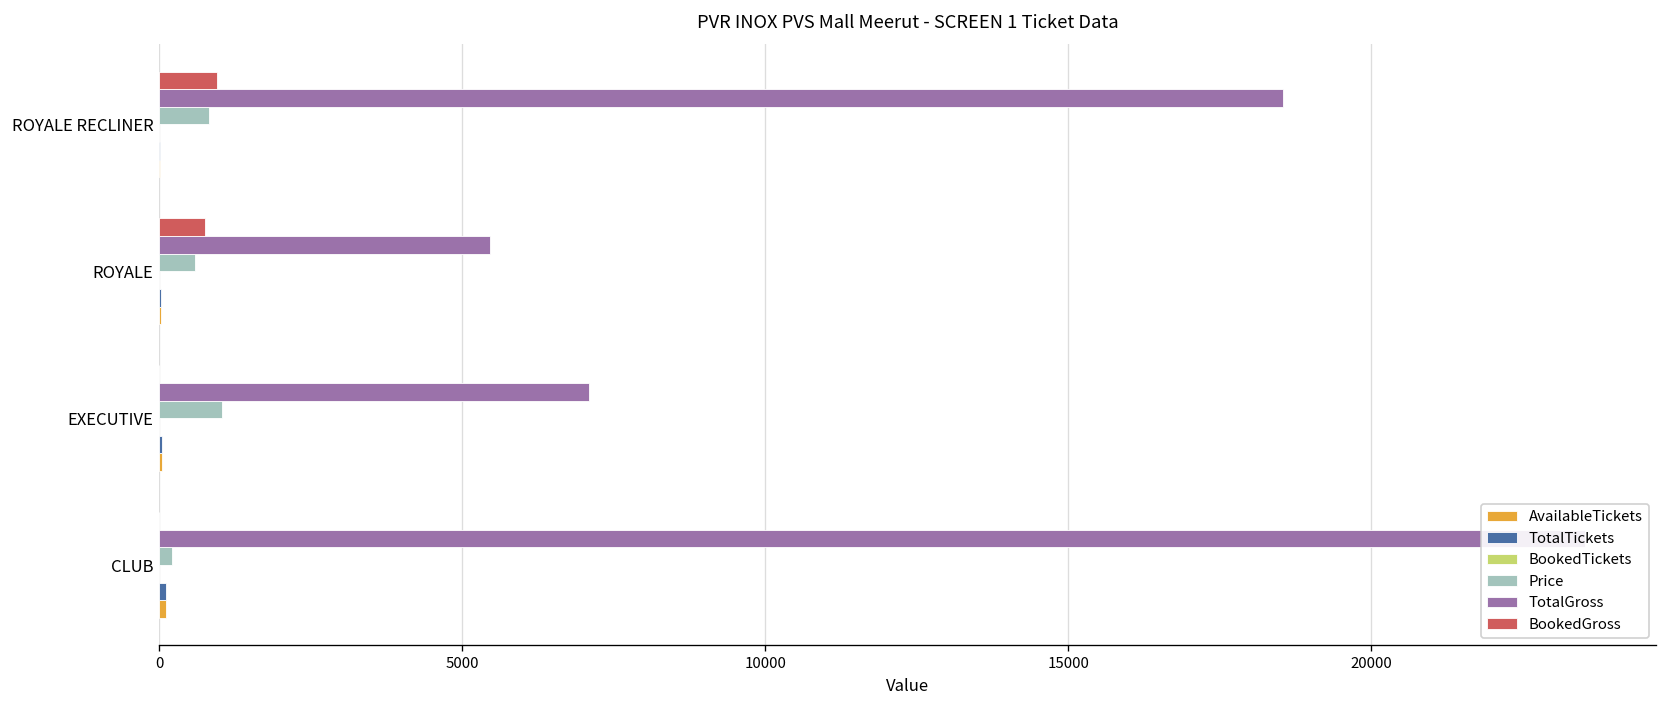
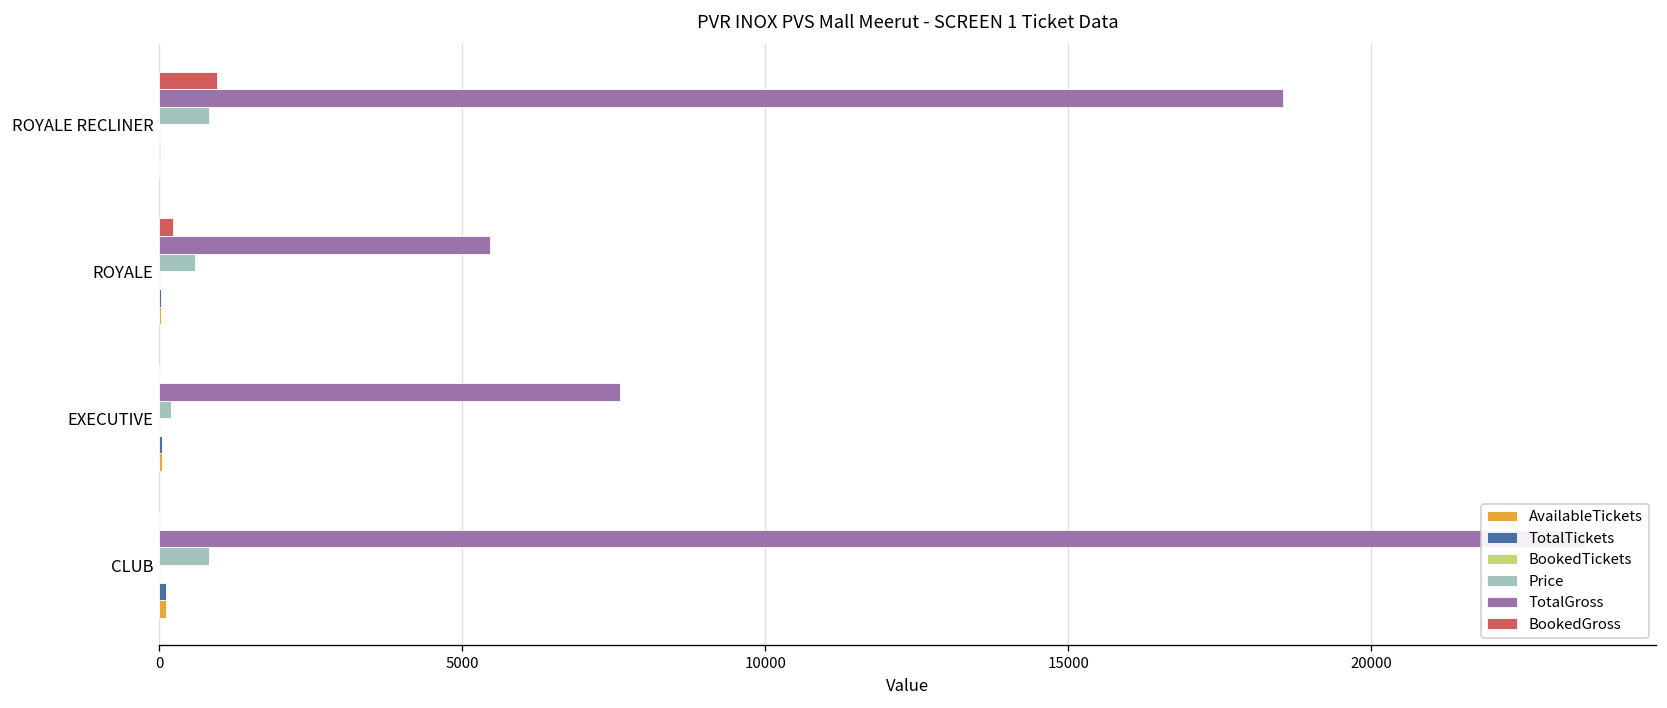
BookedGross, ROYALE: 800 -> 200
TotalGross, EXECUTIVE: 7100 -> 7600
Price, EXECUTIVE: 1000 -> 200
Price, CLUB: 200 -> 800
